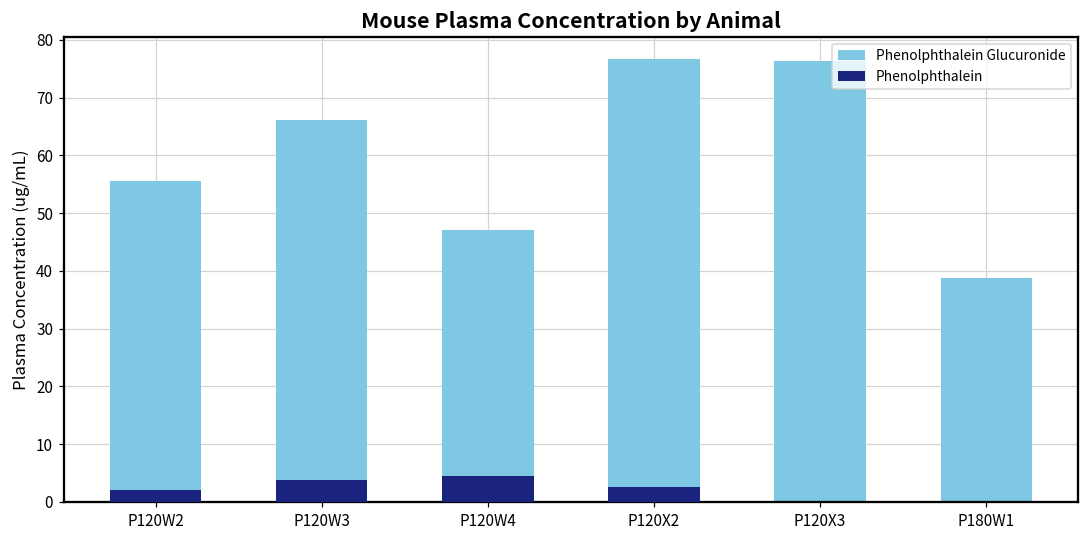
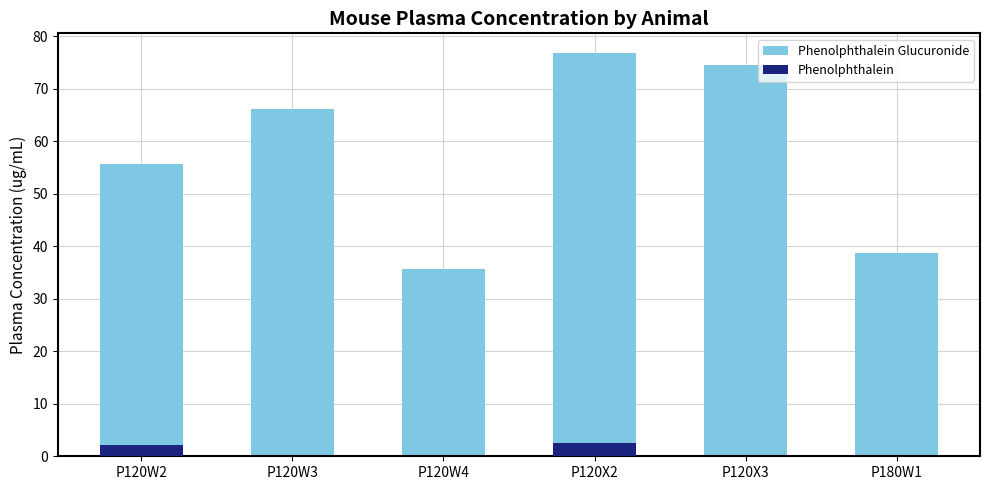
Phenolphthalein, P120W3: 4 -> 0
Phenolphthalein Glucuronide, P120W4: 47 -> 36
Phenolphthalein, P120W4: 4 -> 0
Phenolphthalein Glucuronide, P120X3: 76 -> 75
